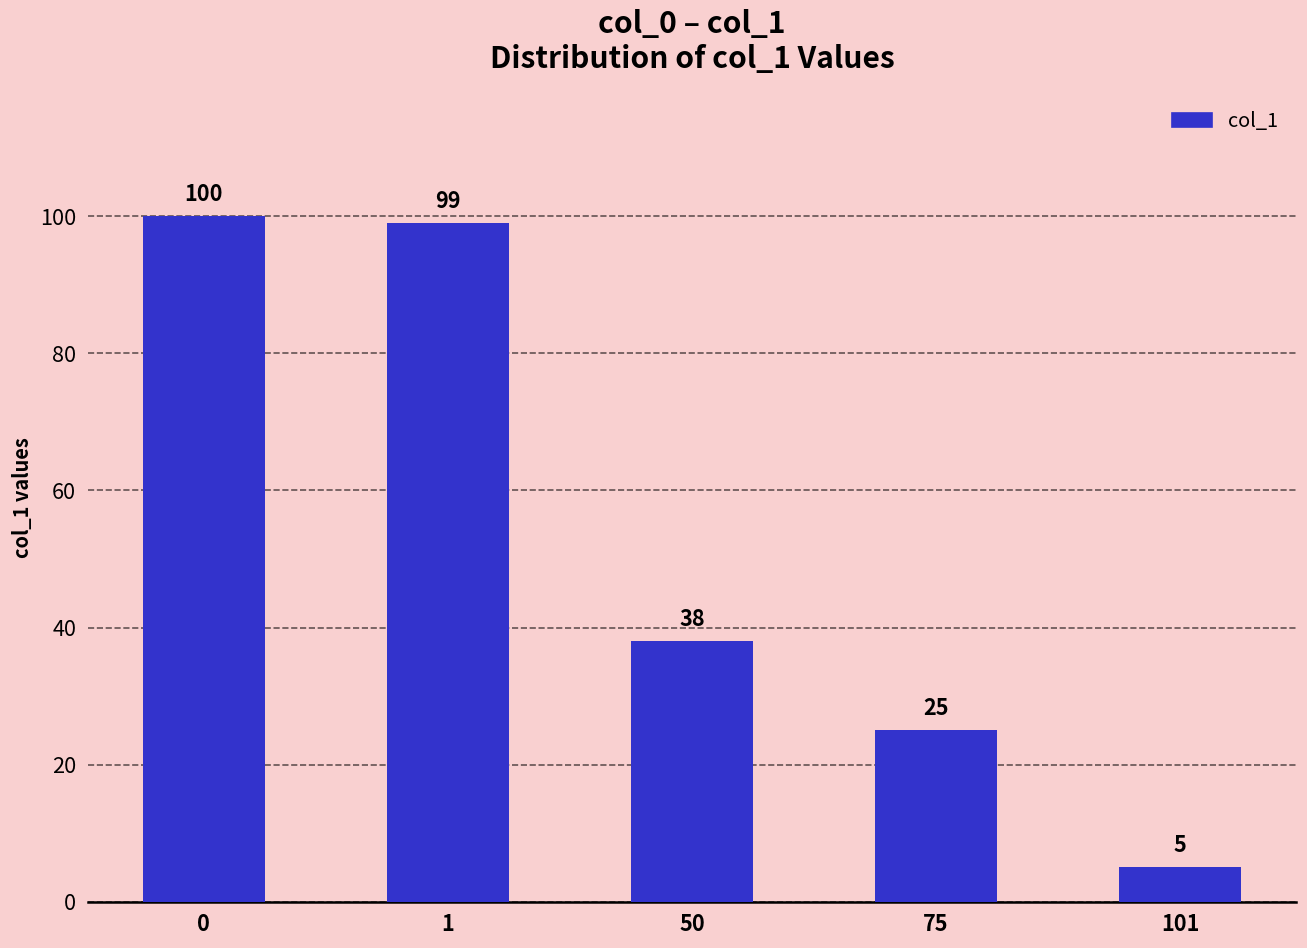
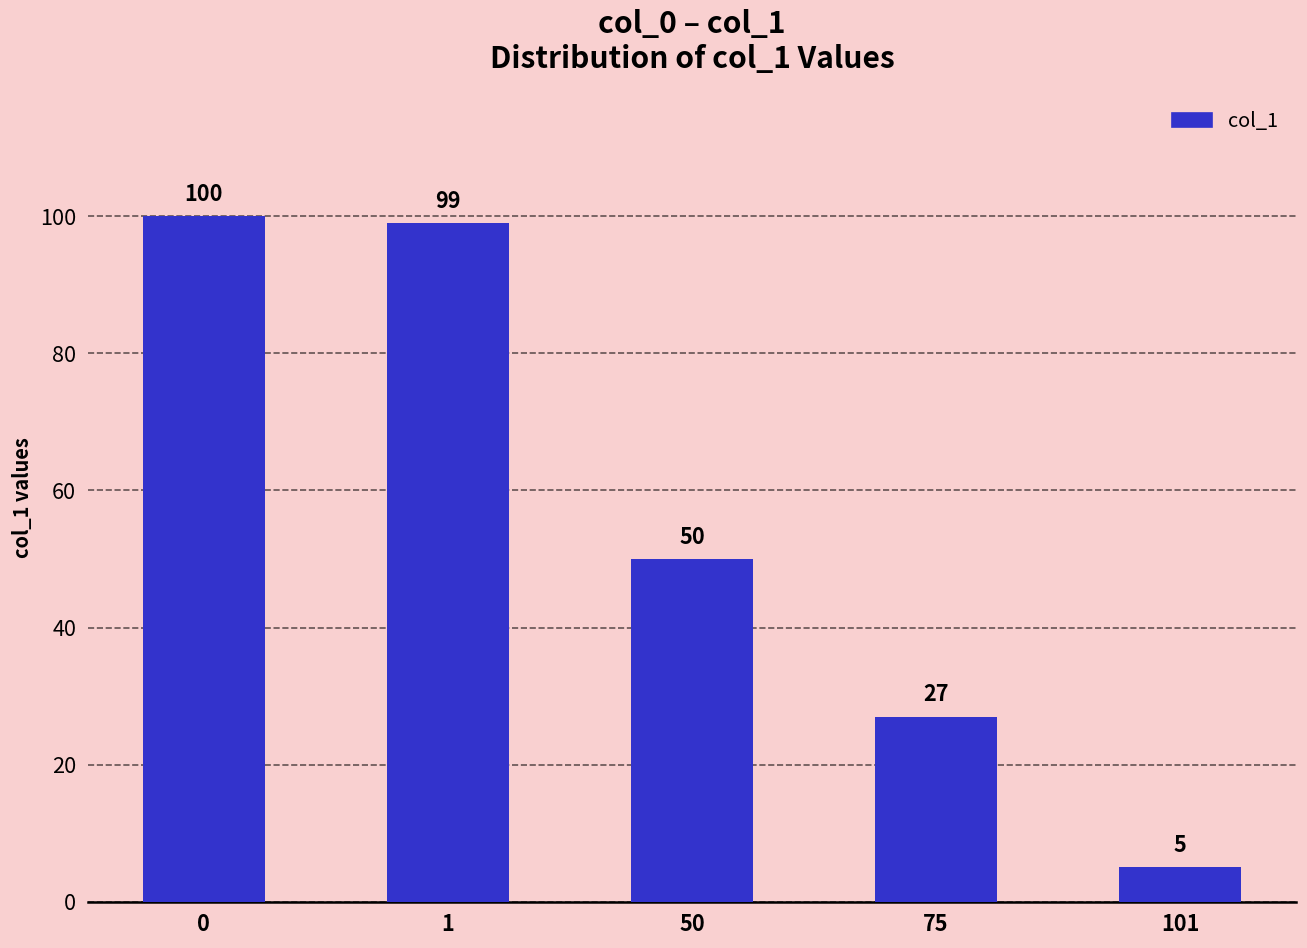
50: 38 -> 50
75: 25 -> 27
